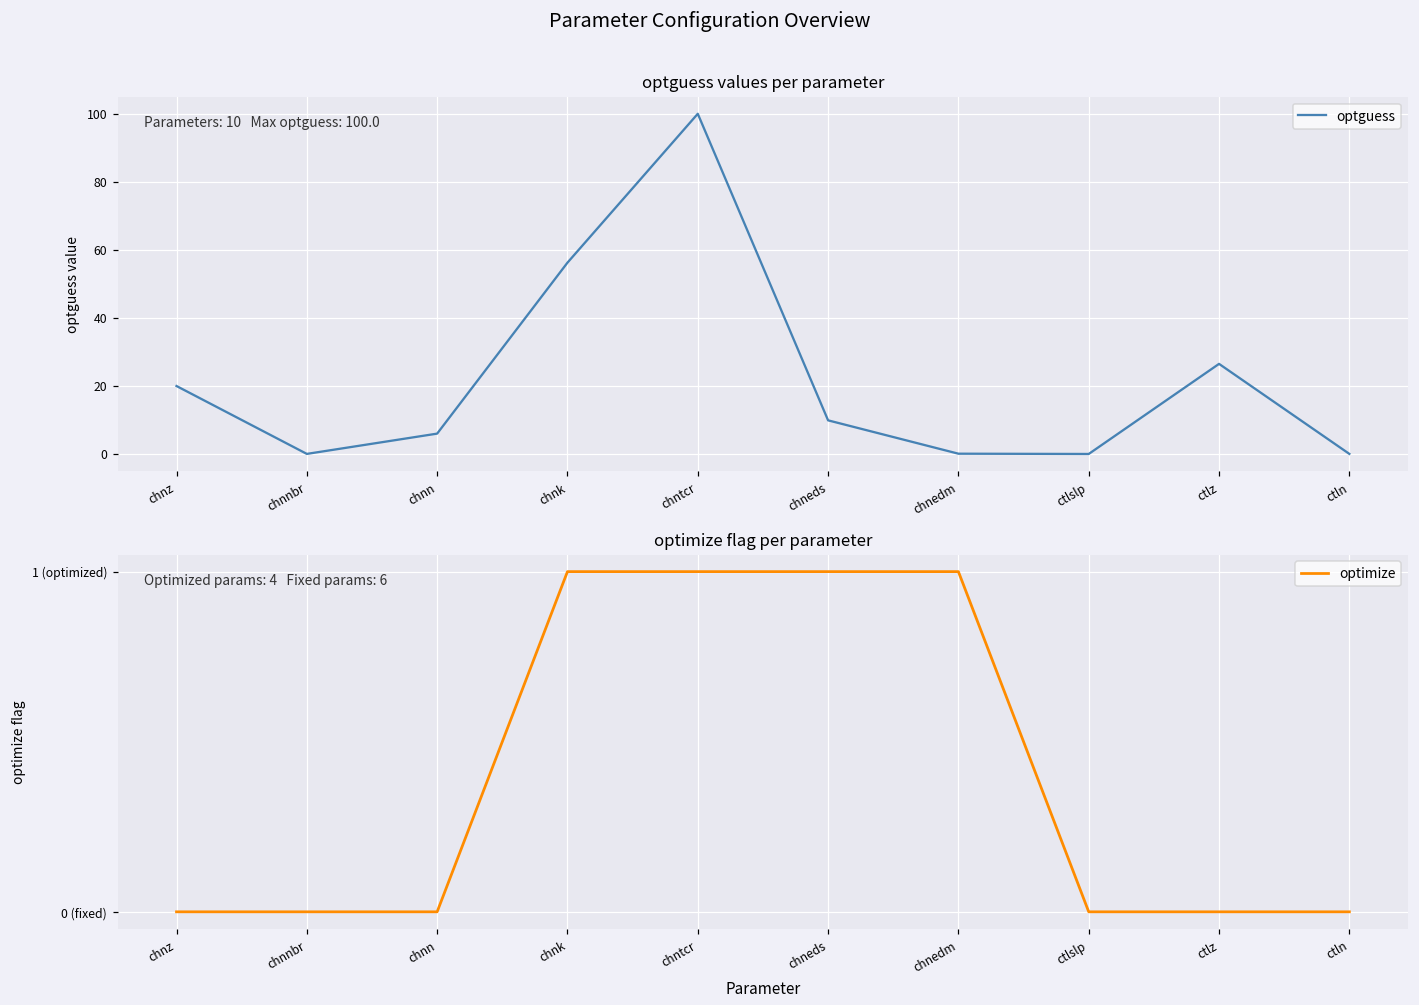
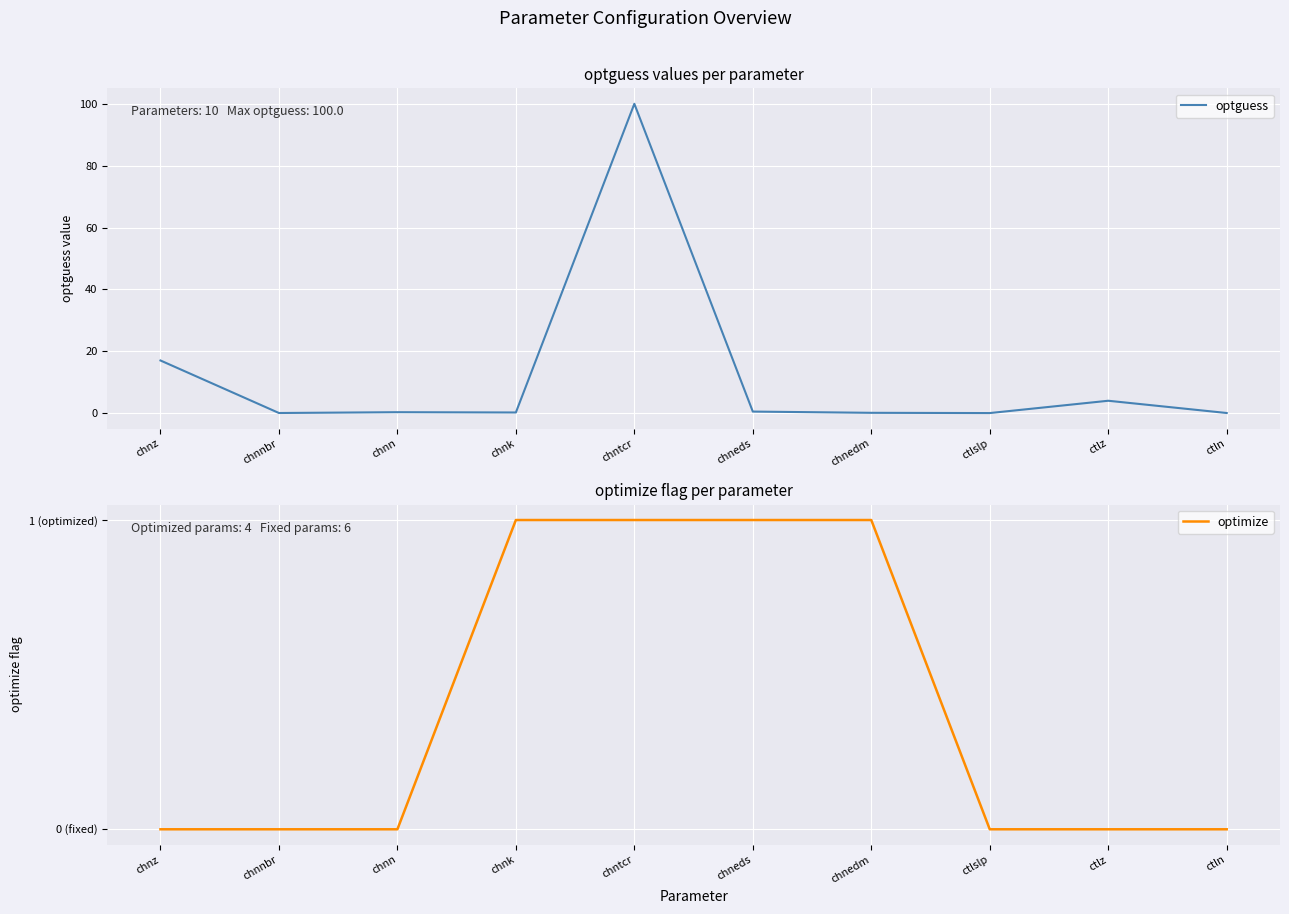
optguess values per parameter, chnz: 20 -> 17
optguess values per parameter, chnn: 6 -> 0
optguess values per parameter, chnk: 56 -> 0
optguess values per parameter, chneds: 10 -> 1
optguess values per parameter, ctlz: 27 -> 4
